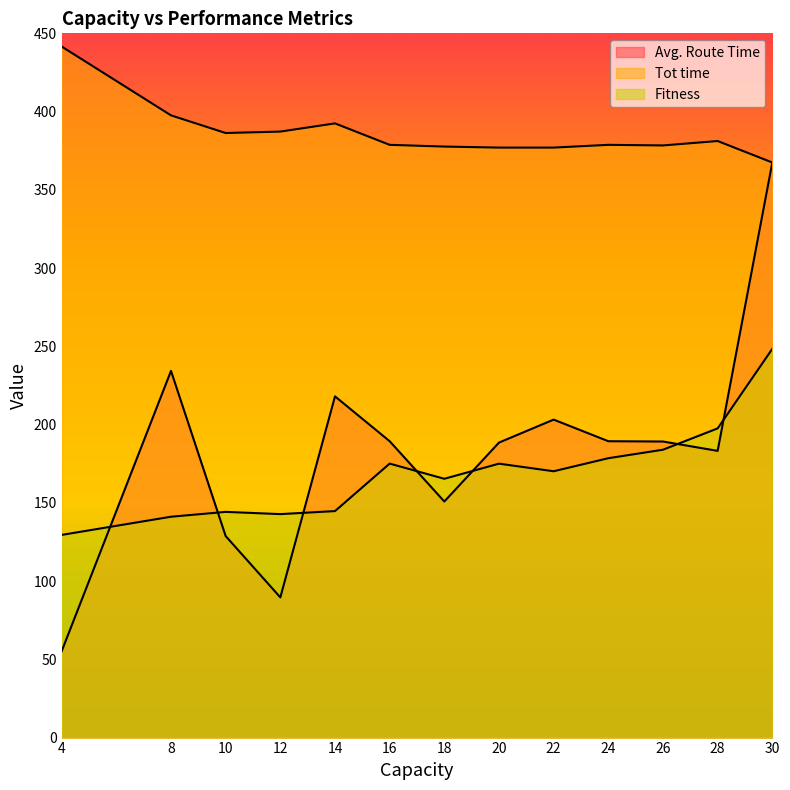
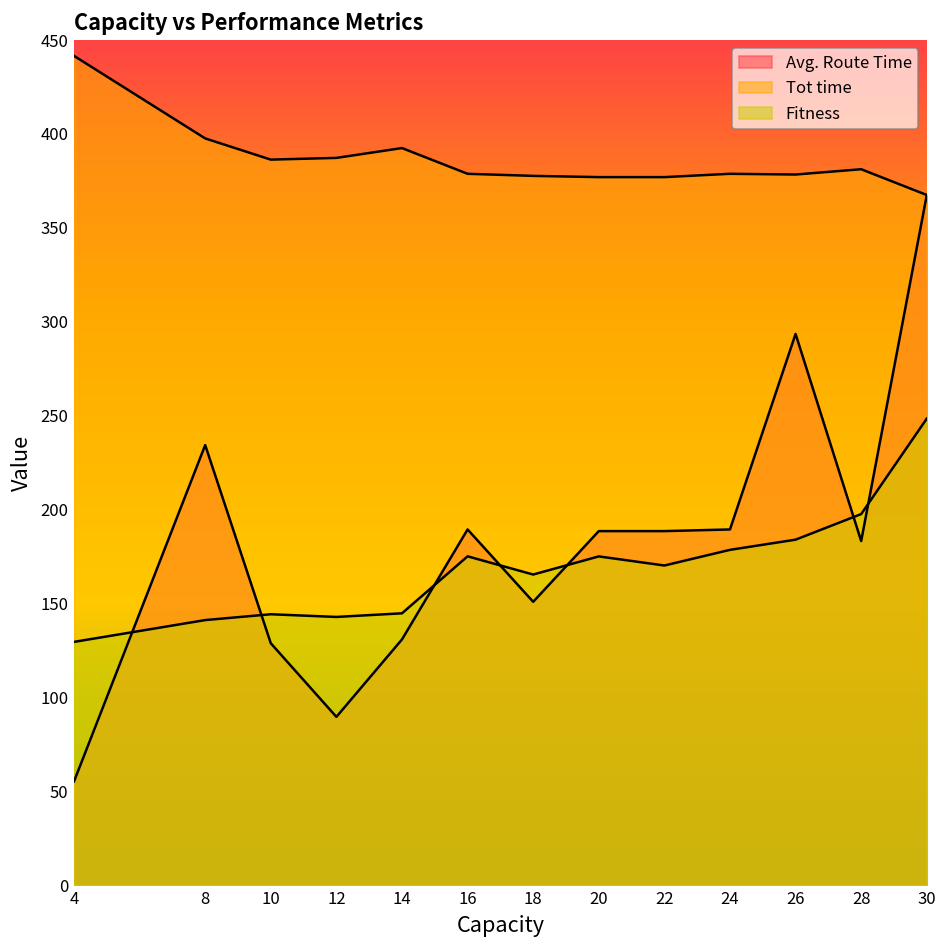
Avg. Route Time, 14: 218 -> 131
Avg. Route Time, 22: 203 -> 188
Avg. Route Time, 26: 189 -> 293
